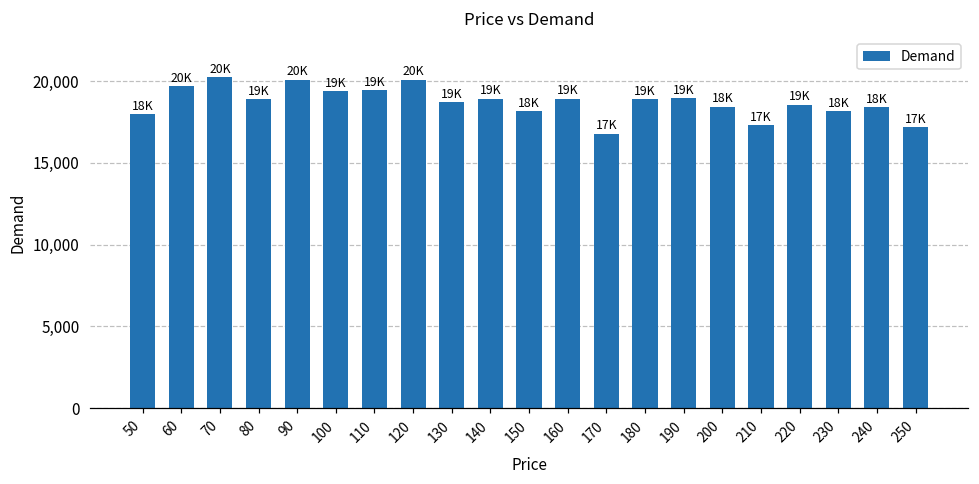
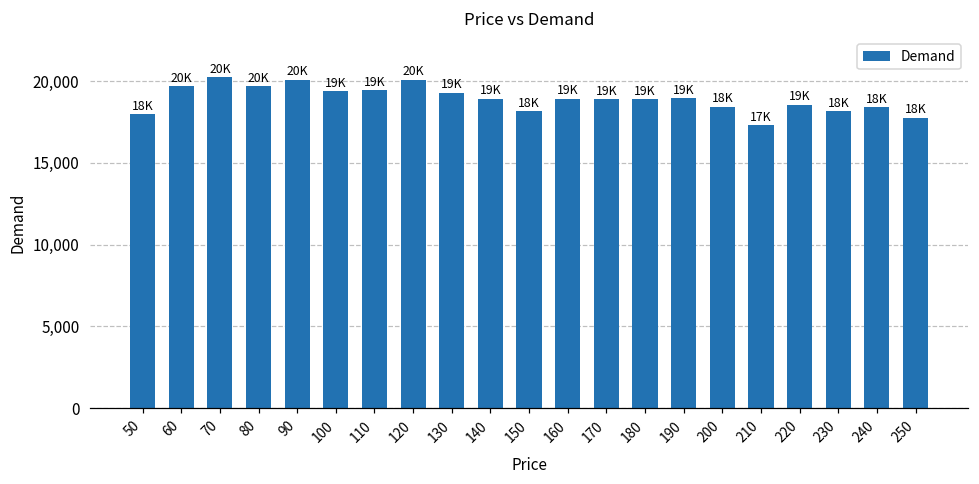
80: 19K -> 20K
130: 18,700 -> 19,300
170: 17K -> 19K
250: 17K -> 18K
